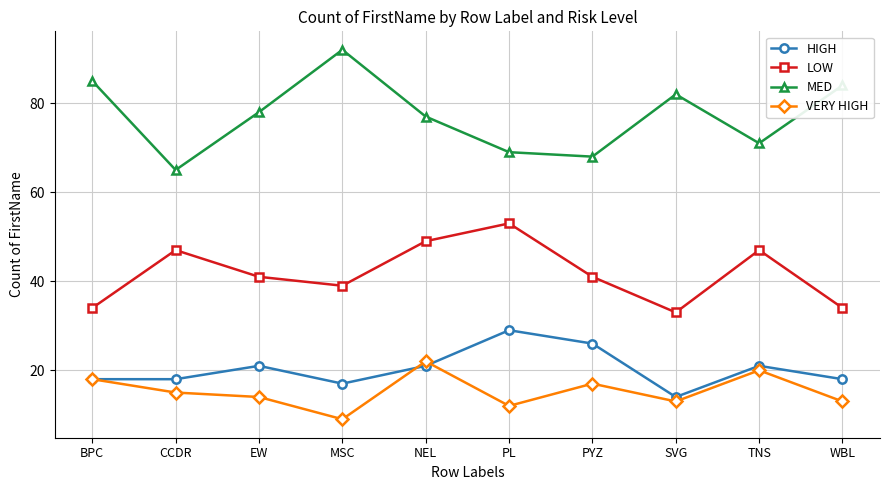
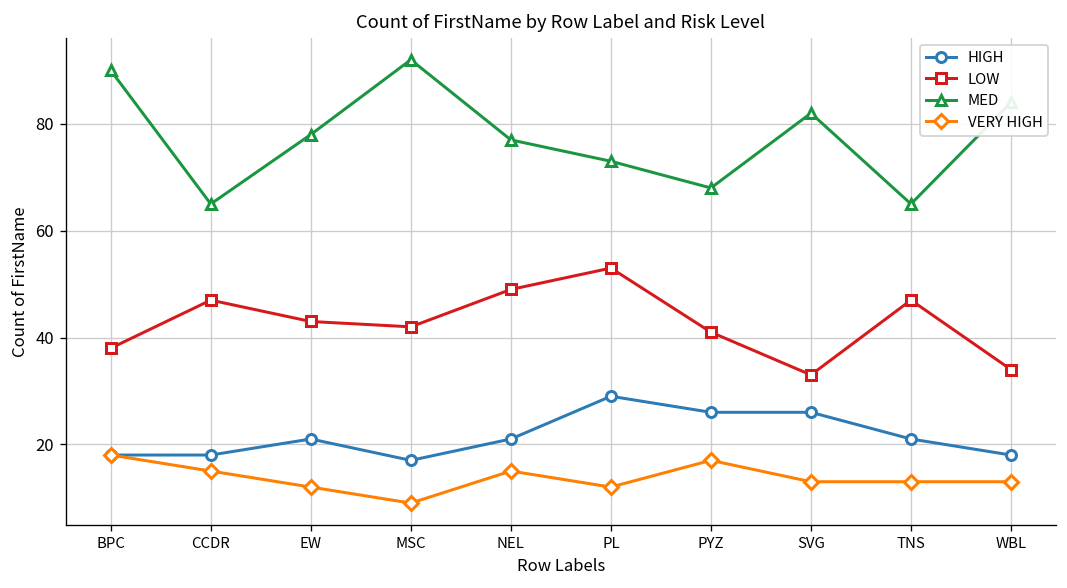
LOW, BPC: 34 -> 38
MED, BPC: 85 -> 90
LOW, EW: 41 -> 43
VERY HIGH, EW: 14 -> 12
LOW, MSC: 39 -> 42
VERY HIGH, NEL: 22 -> 15
MED, PL: 69 -> 73
HIGH, SVG: 14 -> 26
MED, TNS: 71 -> 65
VERY HIGH, TNS: 20 -> 13
